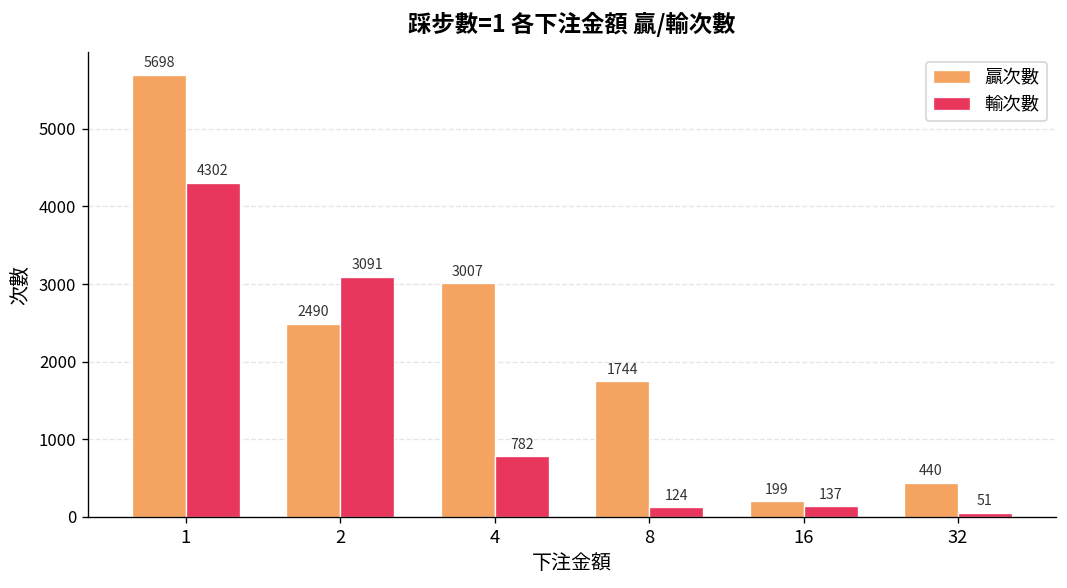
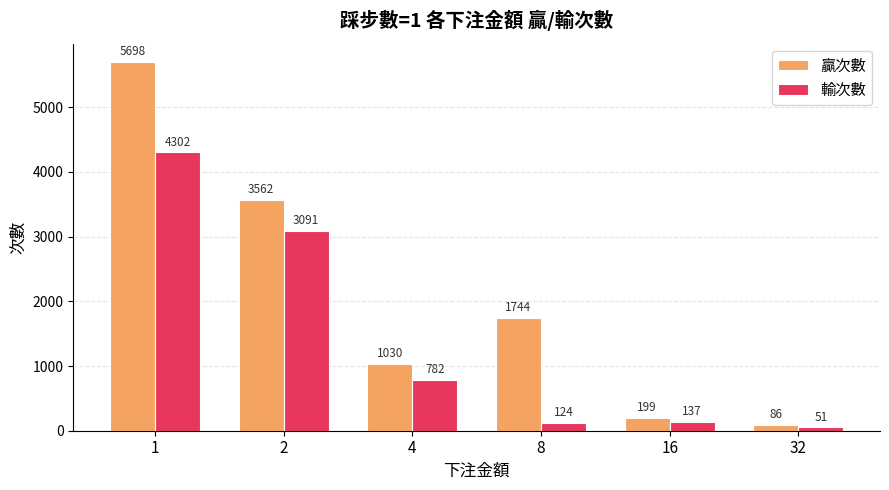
贏次數, 2: 2490 -> 3562
贏次數, 4: 3007 -> 1030
贏次數, 32: 440 -> 86
